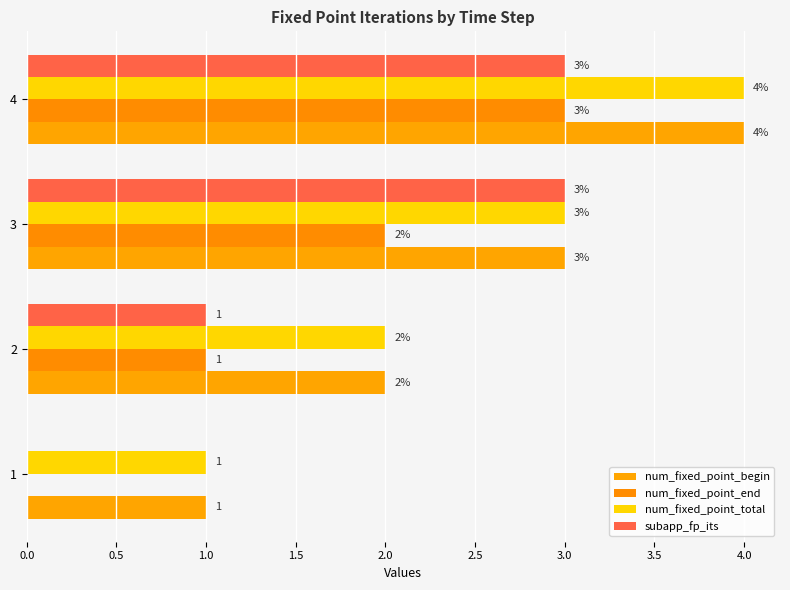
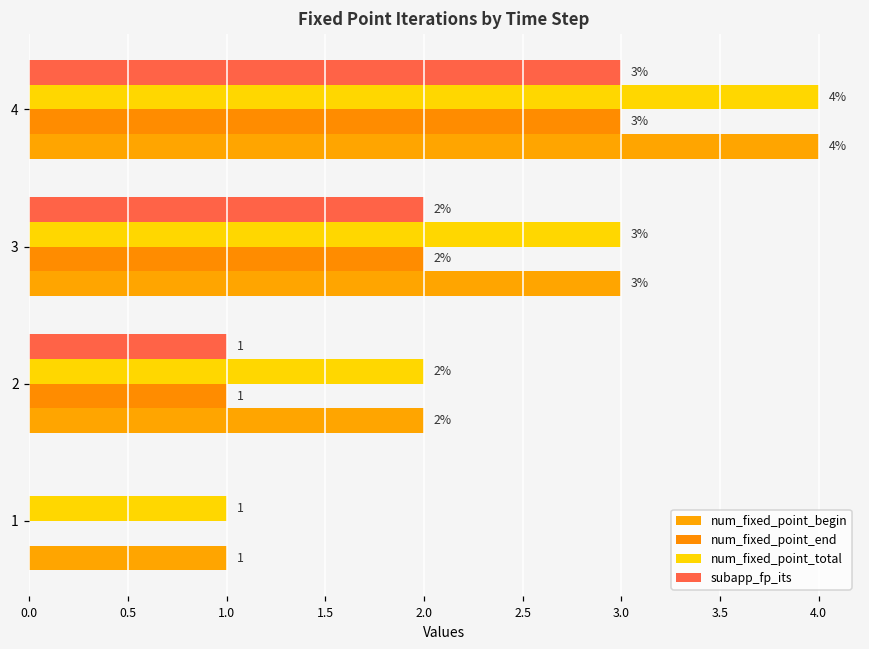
subapp_fp_its, 3: 3% -> 2%
